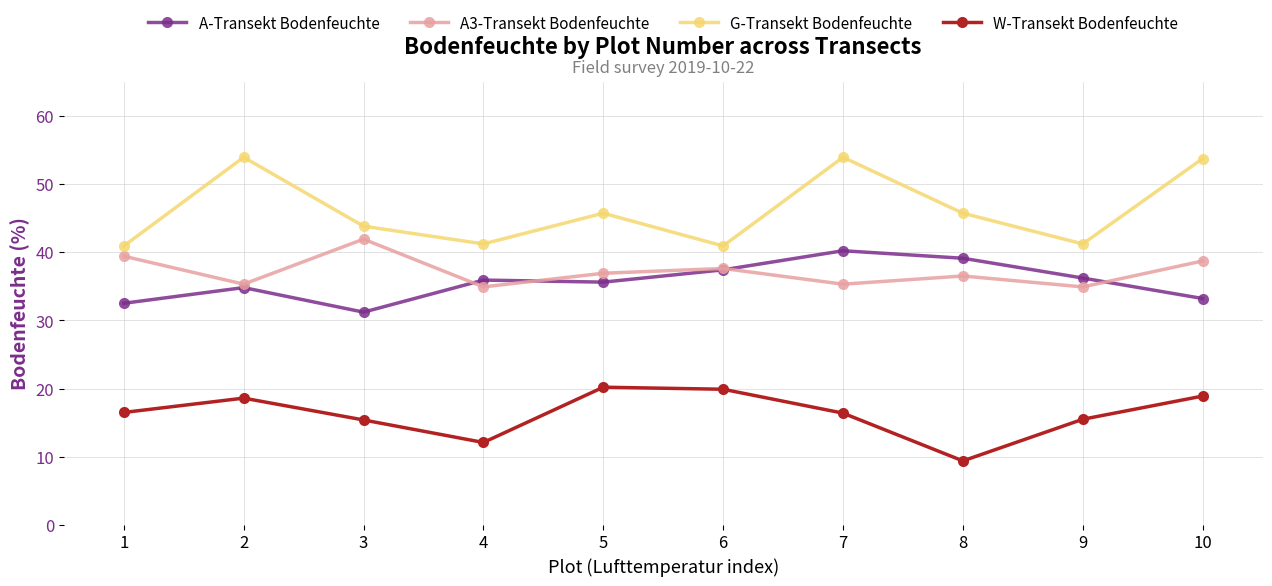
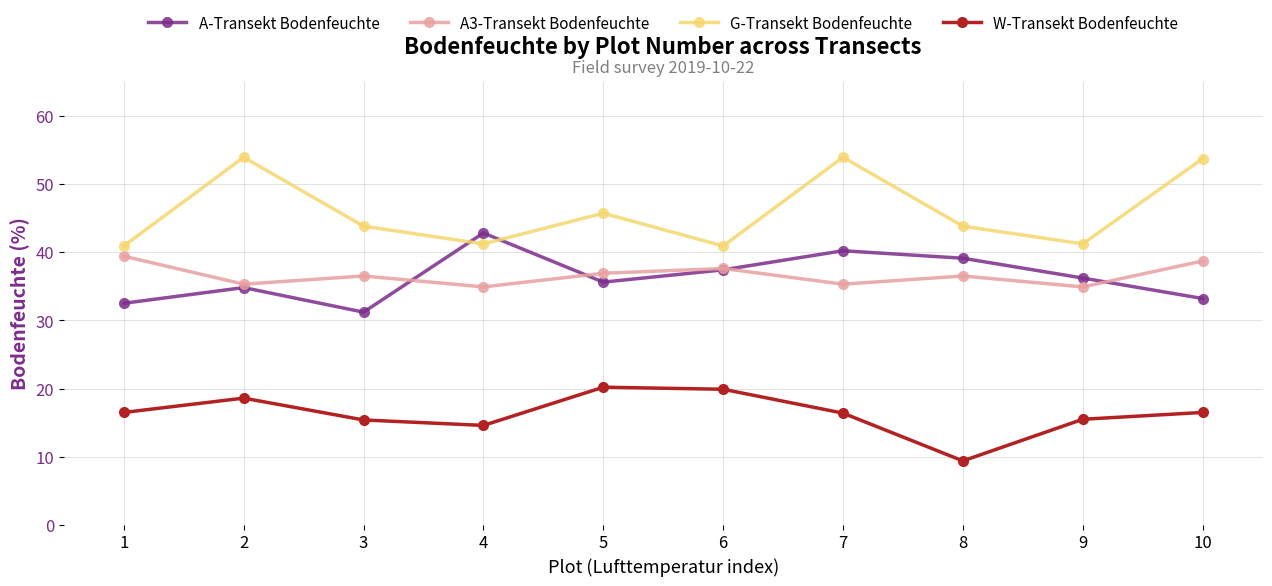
A3-Transekt Bodenfeuchte, 3: 42 -> 37
A-Transekt Bodenfeuchte, 4: 36 -> 43
W-Transekt Bodenfeuchte, 4: 12 -> 15
G-Transekt Bodenfeuchte, 8: 46 -> 44
W-Transekt Bodenfeuchte, 10: 19 -> 17
